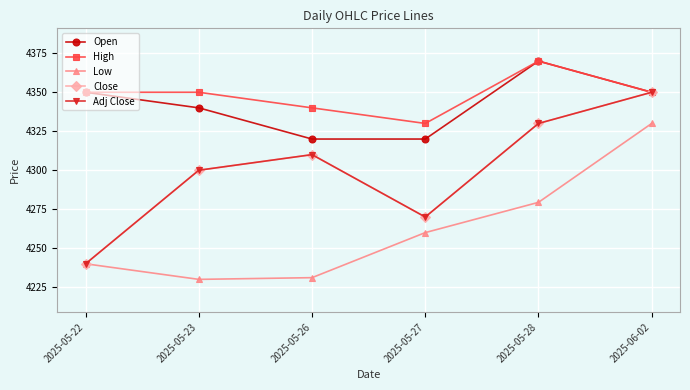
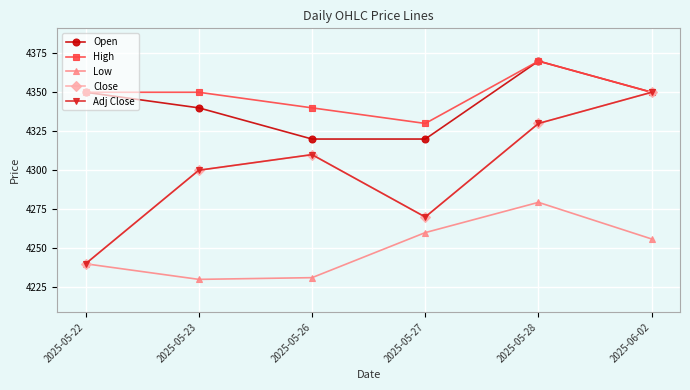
Low, 2025-06-02: 4330 -> 4256
